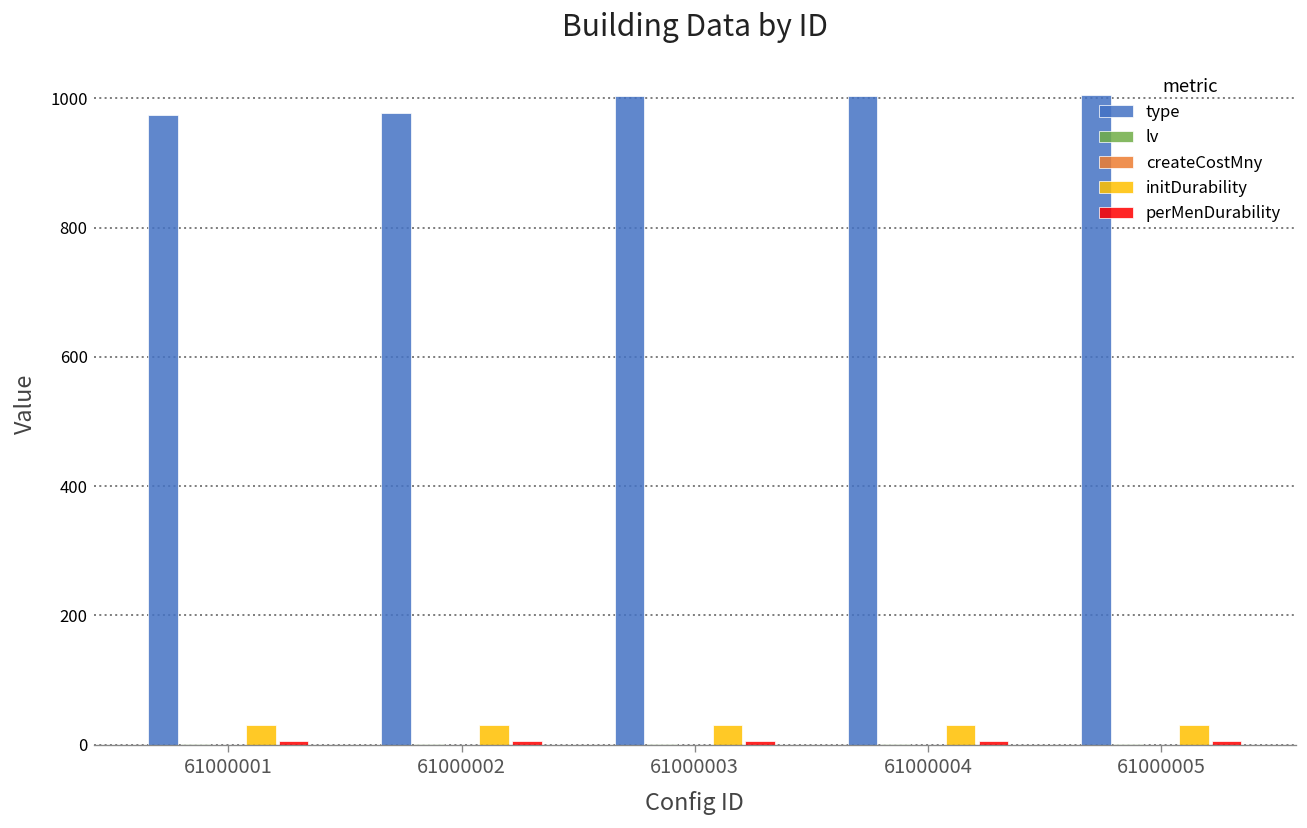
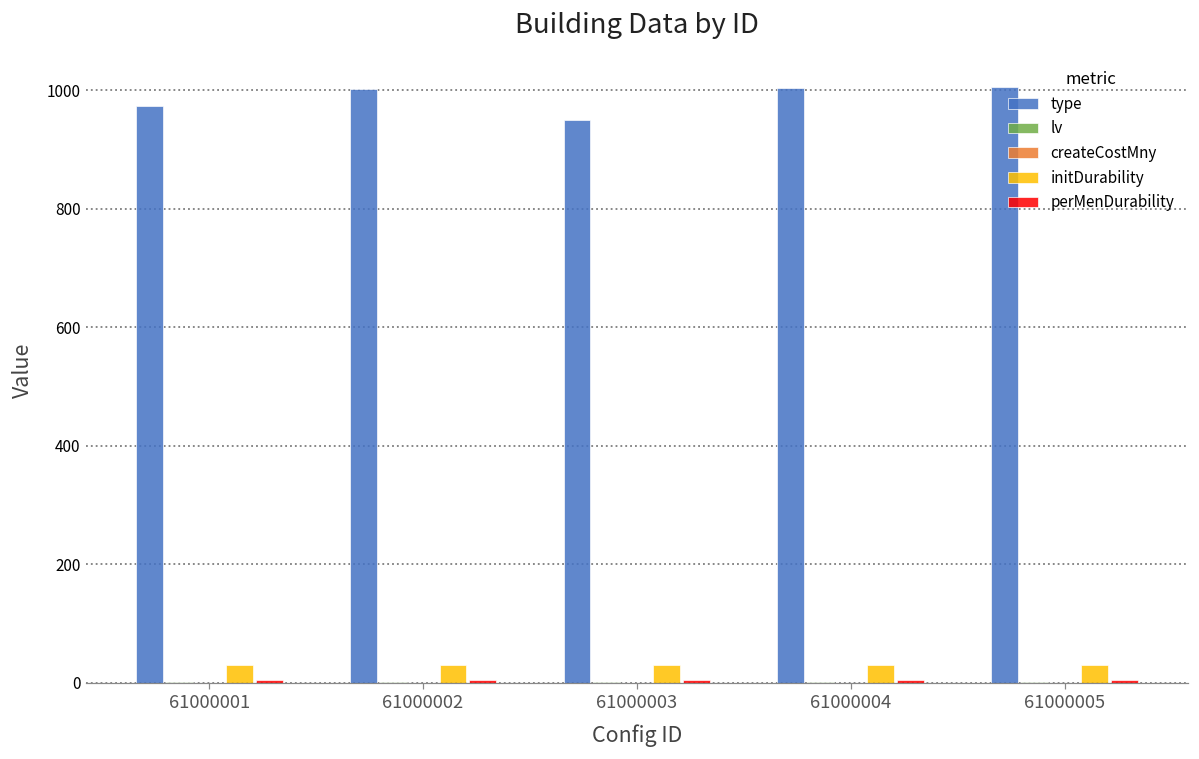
type, 61000002: 980 -> 1000
type, 61000003: 1000 -> 950
